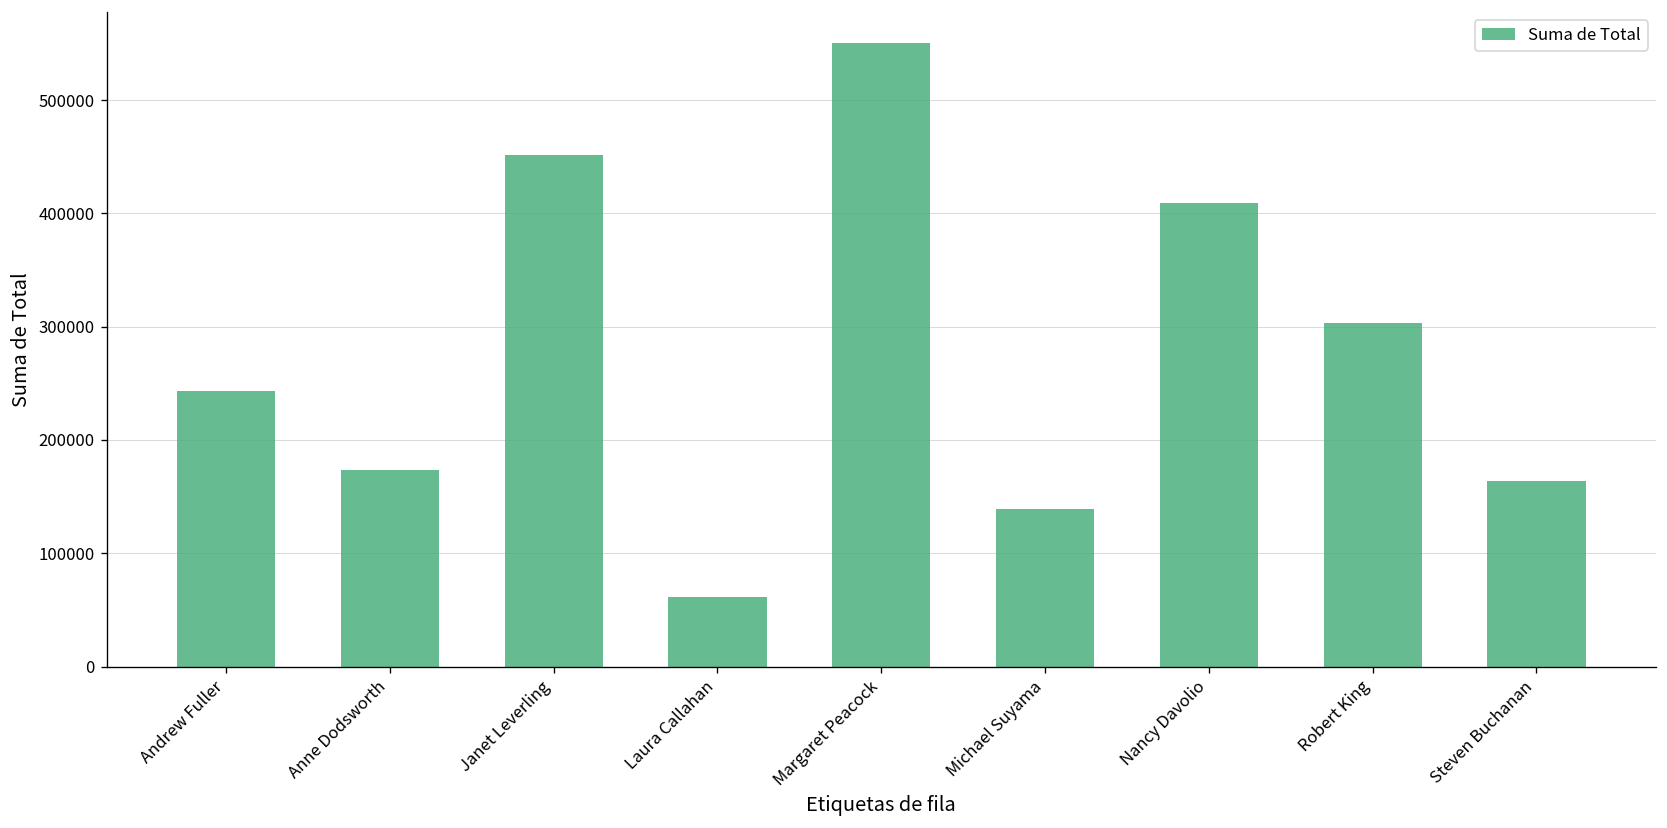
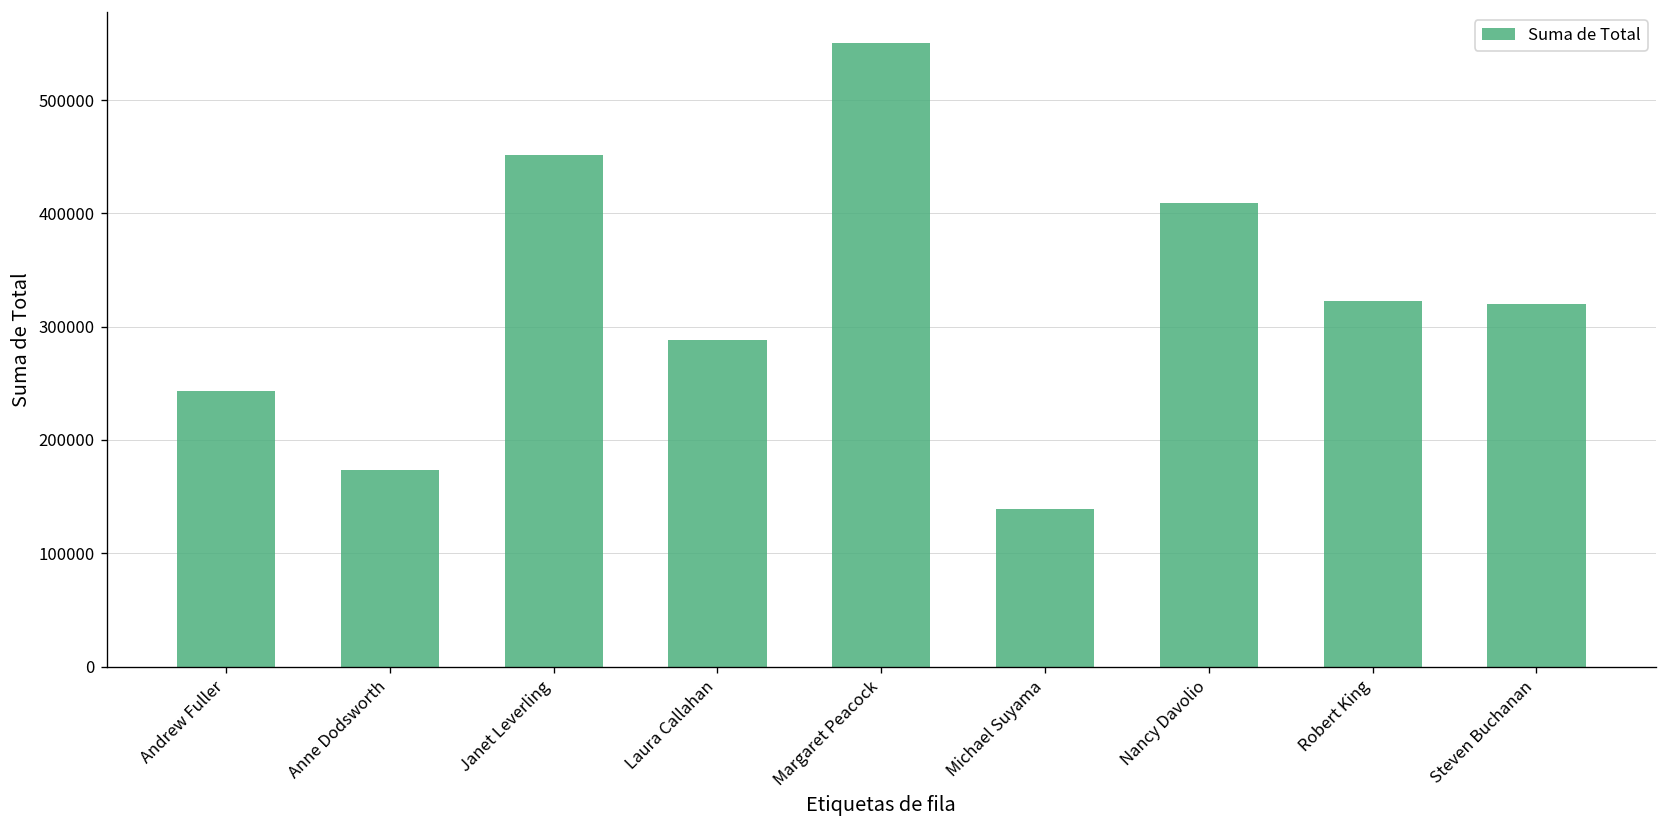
Laura Callahan: 60000 -> 290000
Robert King: 300000 -> 320000
Steven Buchanan: 160000 -> 320000
